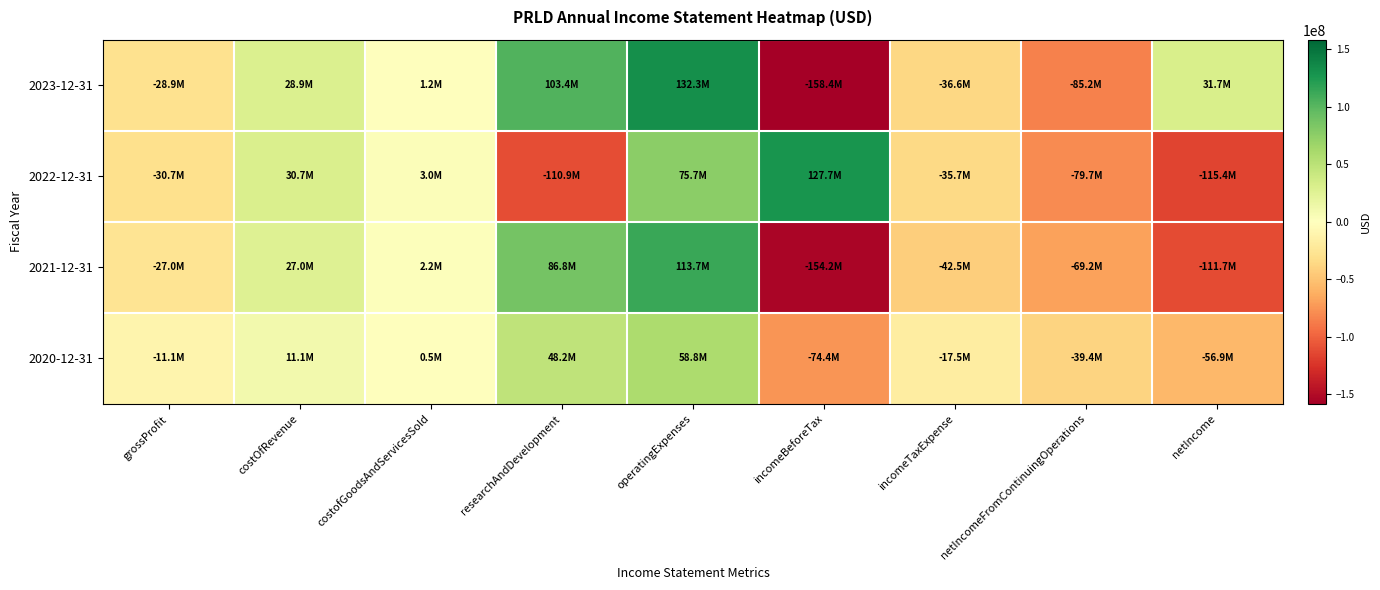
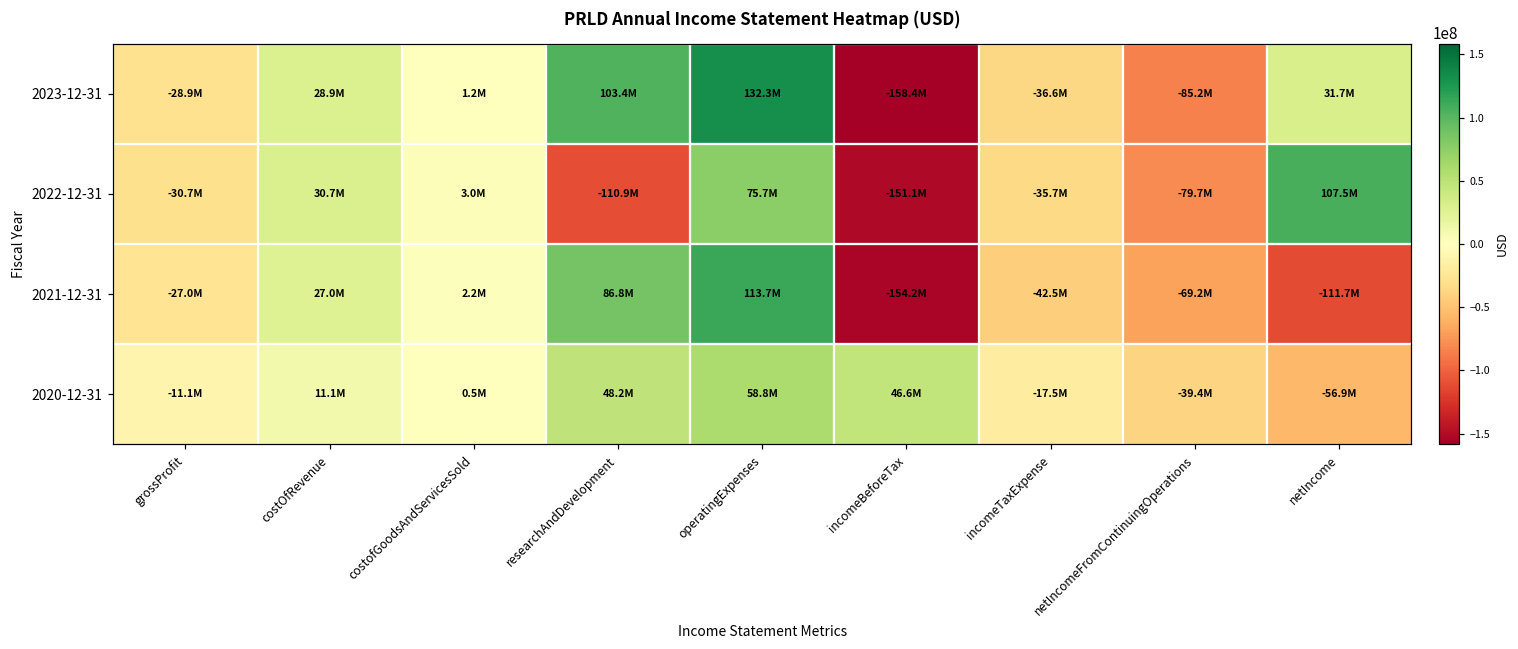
2022-12-31, incomeBeforeTax: 127.7M -> -151.1M
2022-12-31, netIncome: -115.4M -> 107.5M
2020-12-31, incomeBeforeTax: -74.4M -> 46.6M
